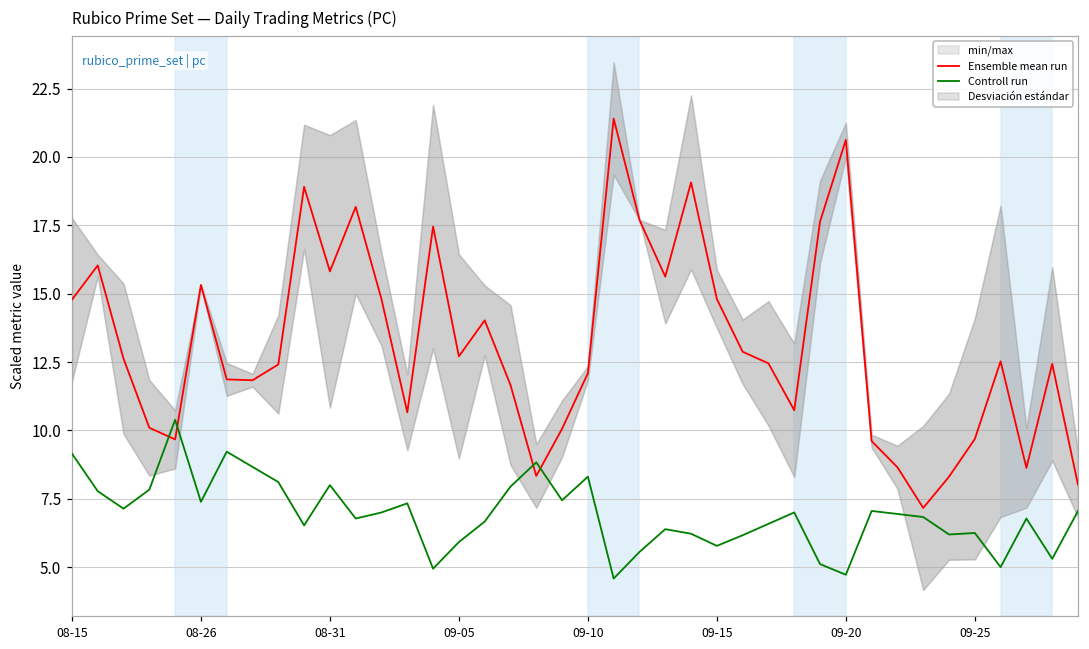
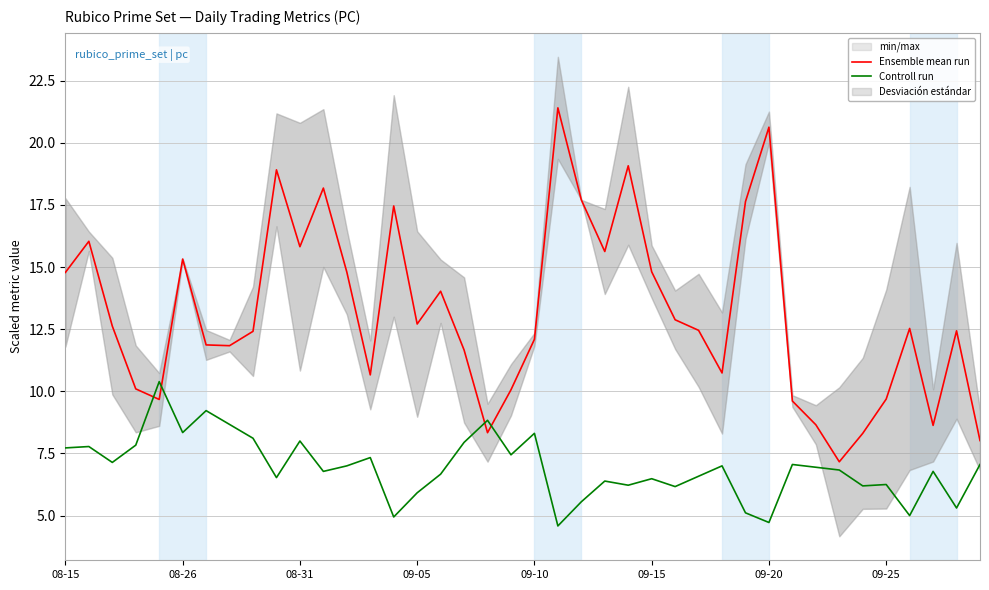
Controll run, 08-15: 9.2 -> 7.7
Controll run, 08-26: 7.4 -> 8.3
Controll run, 09-15: 5.8 -> 6.5
